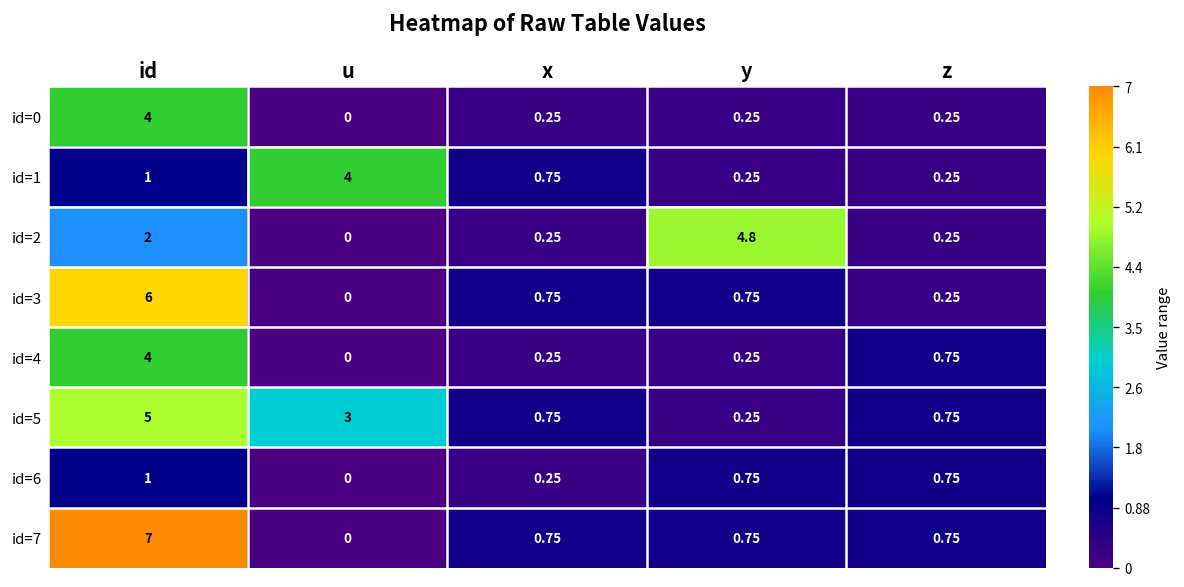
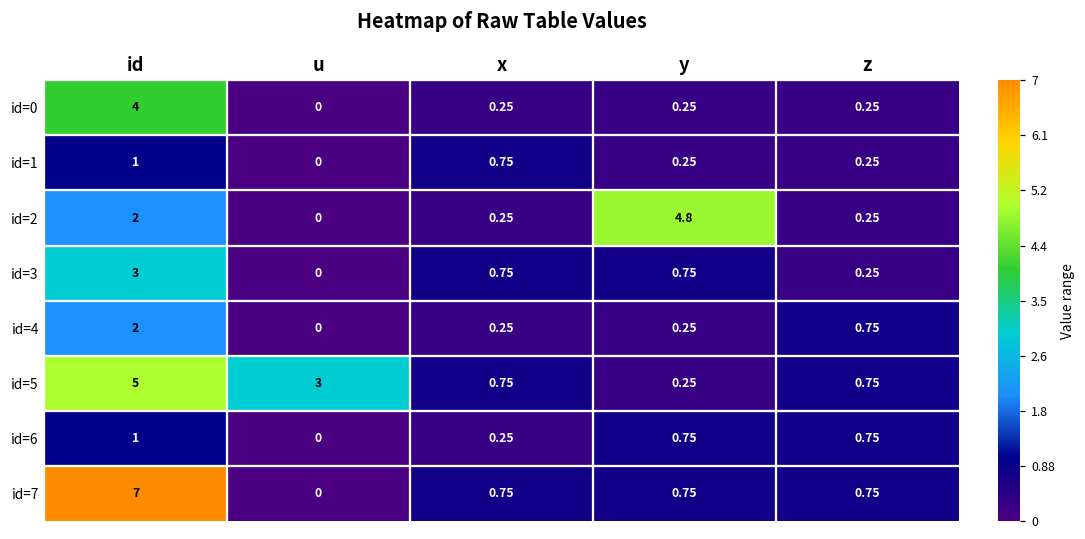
id=1, u: 4 -> 0
id=3, id: 6 -> 3
id=4, id: 4 -> 2
